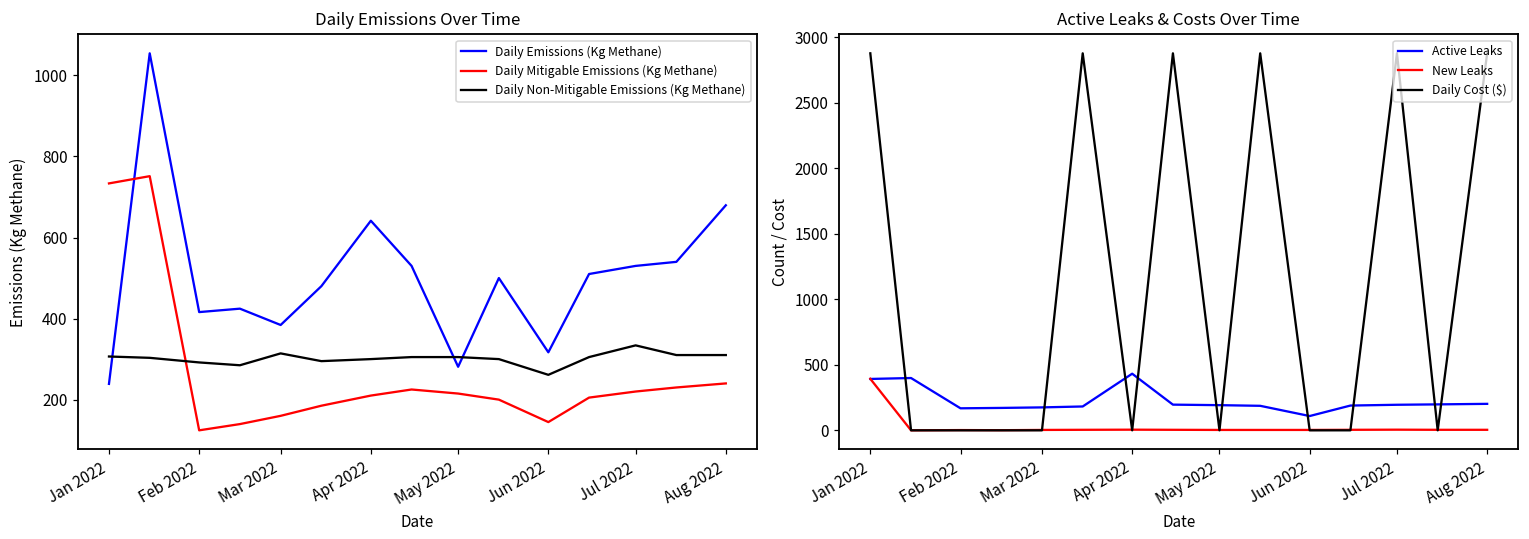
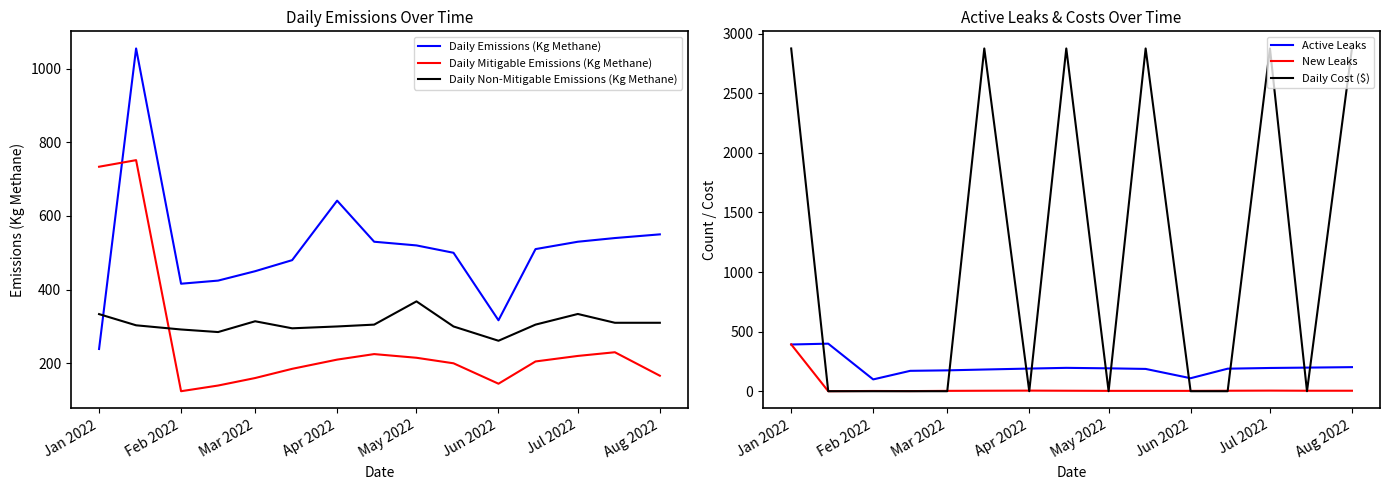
Daily Emissions Over Time, Daily Non-Mitigable Emissions (Kg Methane), Jan 2022: 310 -> 330
Daily Emissions Over Time, Daily Emissions (Kg Methane), Mar 2022: 380 -> 450
Daily Emissions Over Time, Daily Emissions (Kg Methane), May 2022: 280 -> 520
Daily Emissions Over Time, Daily Non-Mitigable Emissions (Kg Methane), May 2022: 310 -> 370
Daily Emissions Over Time, Daily Emissions (Kg Methane), Aug 2022: 680 -> 550
Daily Emissions Over Time, Daily Mitigable Emissions (Kg Methane), Aug 2022: 240 -> 170
Active Leaks & Costs Over Time, Active Leaks, Feb 2022: 170 -> 100
Active Leaks & Costs Over Time, Active Leaks, Apr 2022: 430 -> 190
